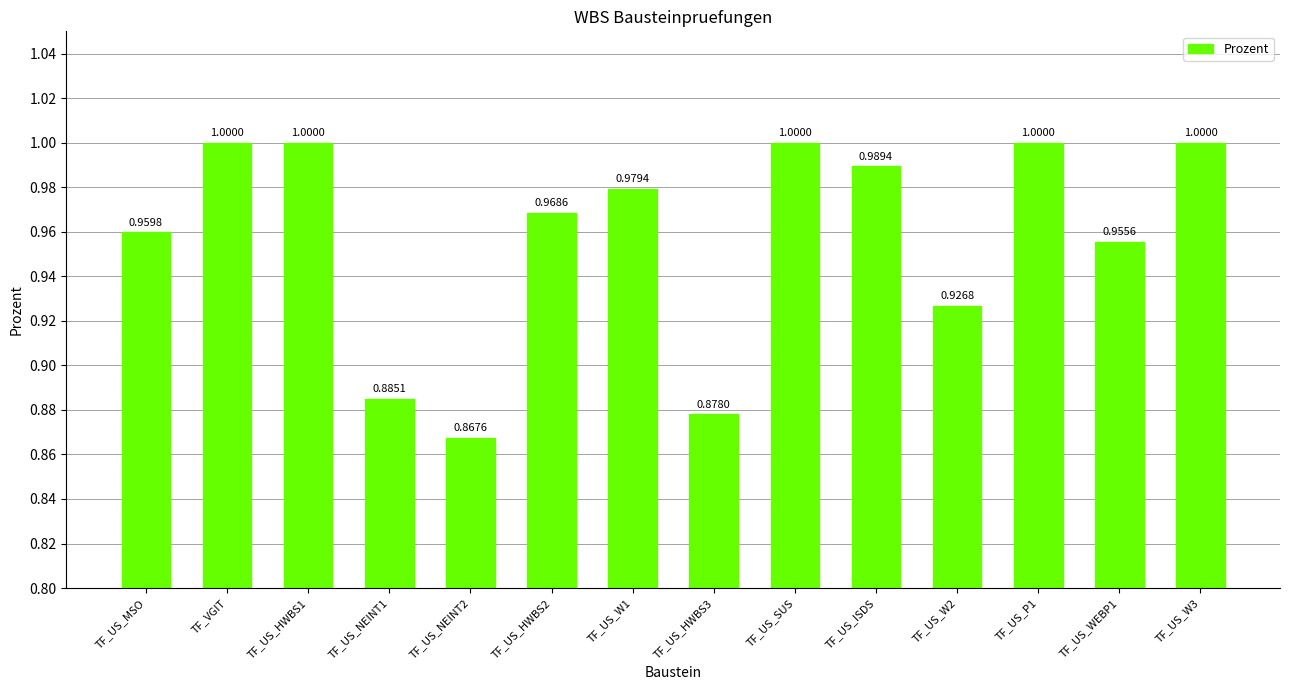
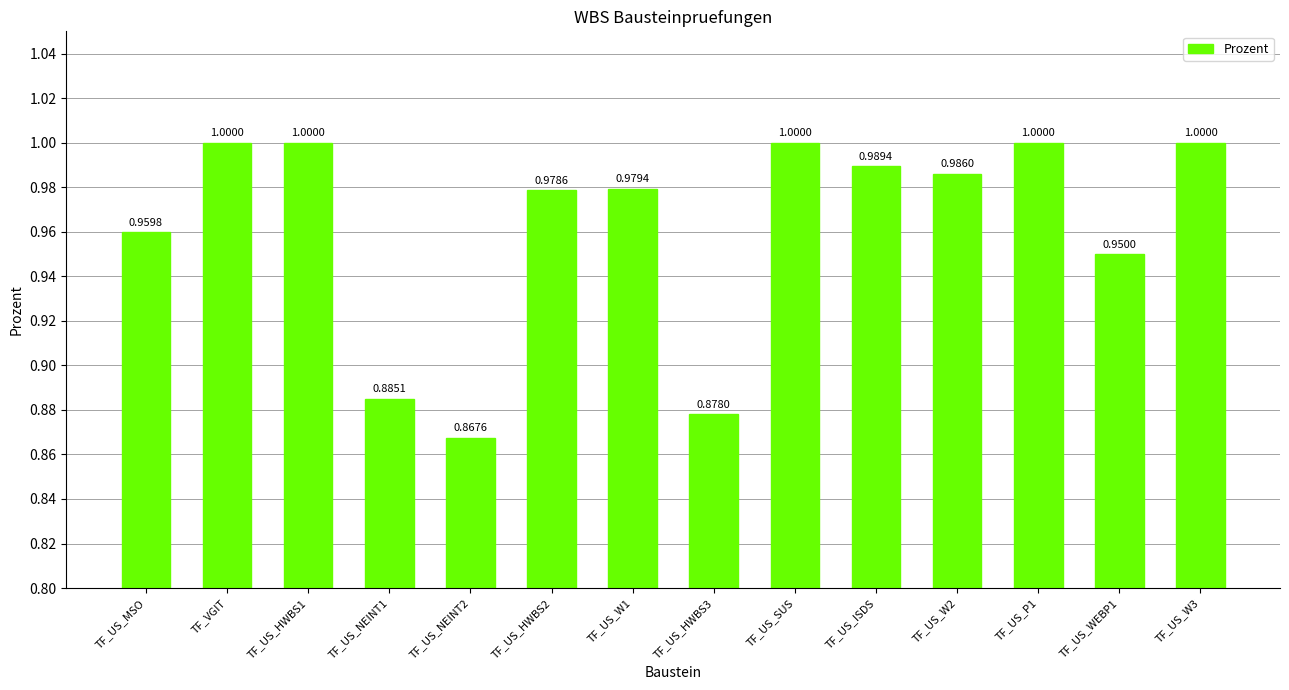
TF_US_HWBS2: 0.9686 -> 0.9786
TF_US_W2: 0.9268 -> 0.9860
TF_US_WEBP1: 0.9556 -> 0.9500
